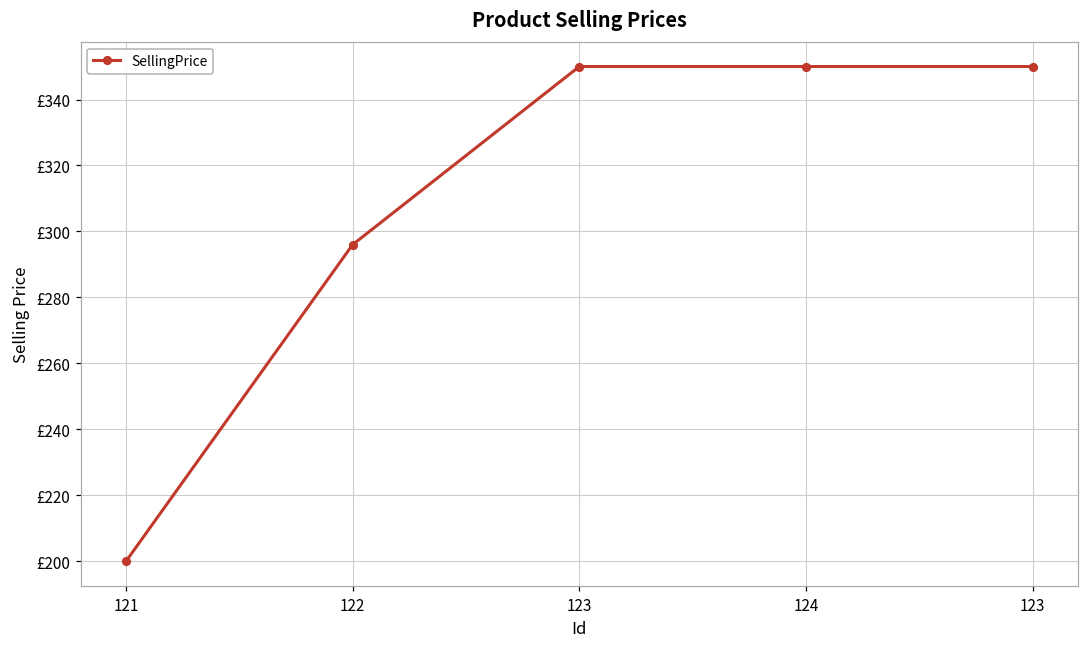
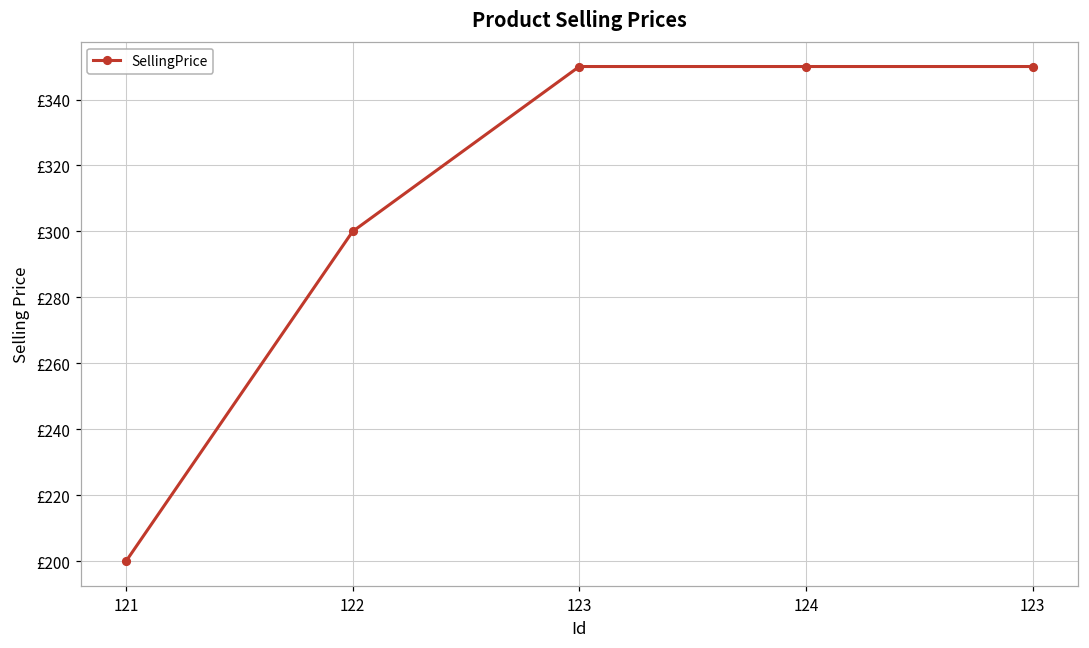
122: £296 -> £300
